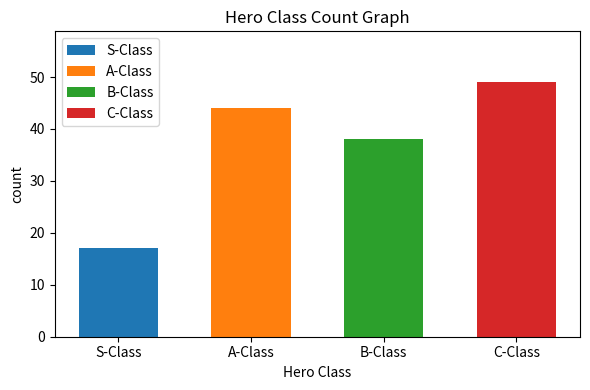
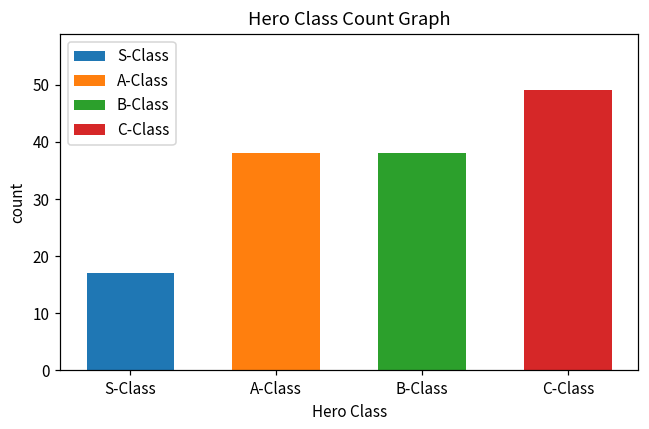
A-Class: 44 -> 38
